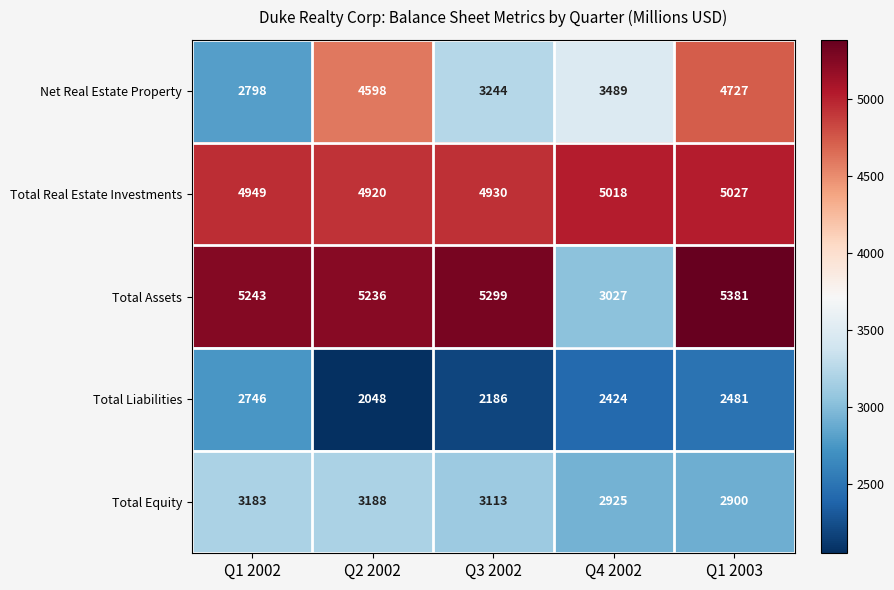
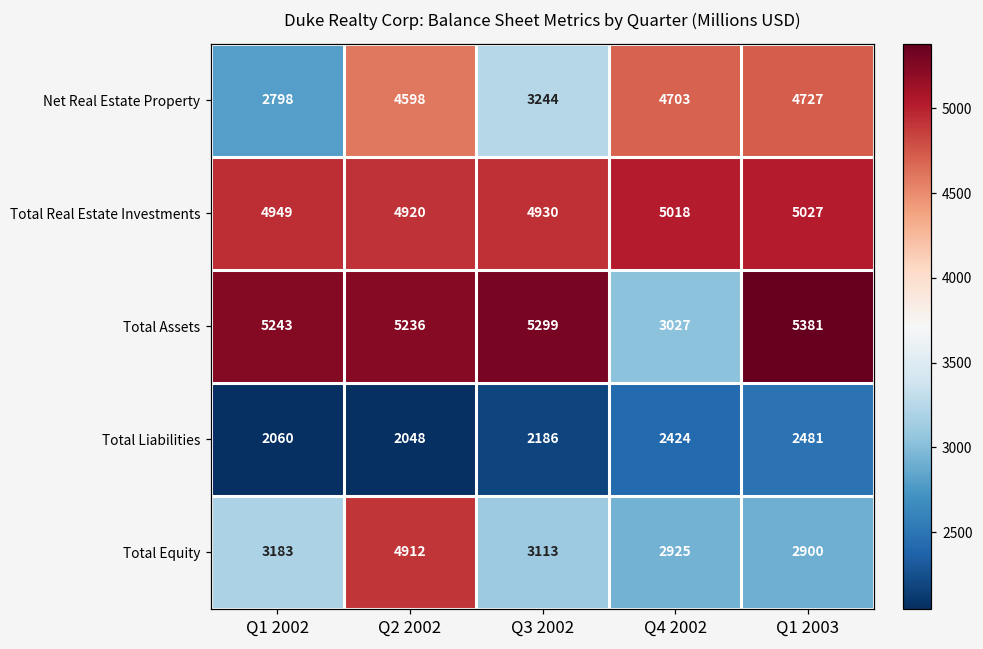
Net Real Estate Property, Q4 2002: 3489 -> 4703
Total Liabilities, Q1 2002: 2746 -> 2060
Total Equity, Q2 2002: 3188 -> 4912
